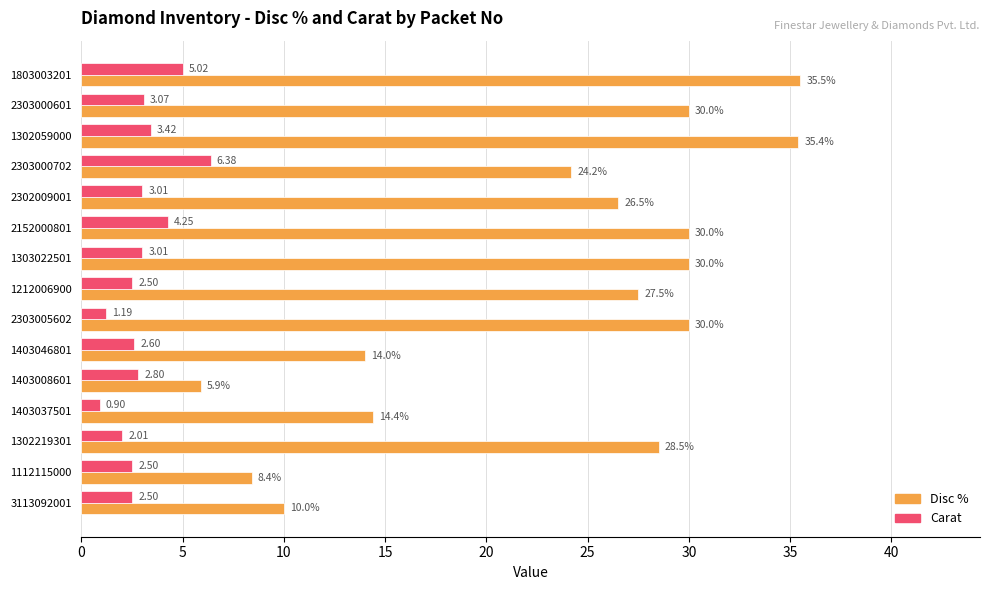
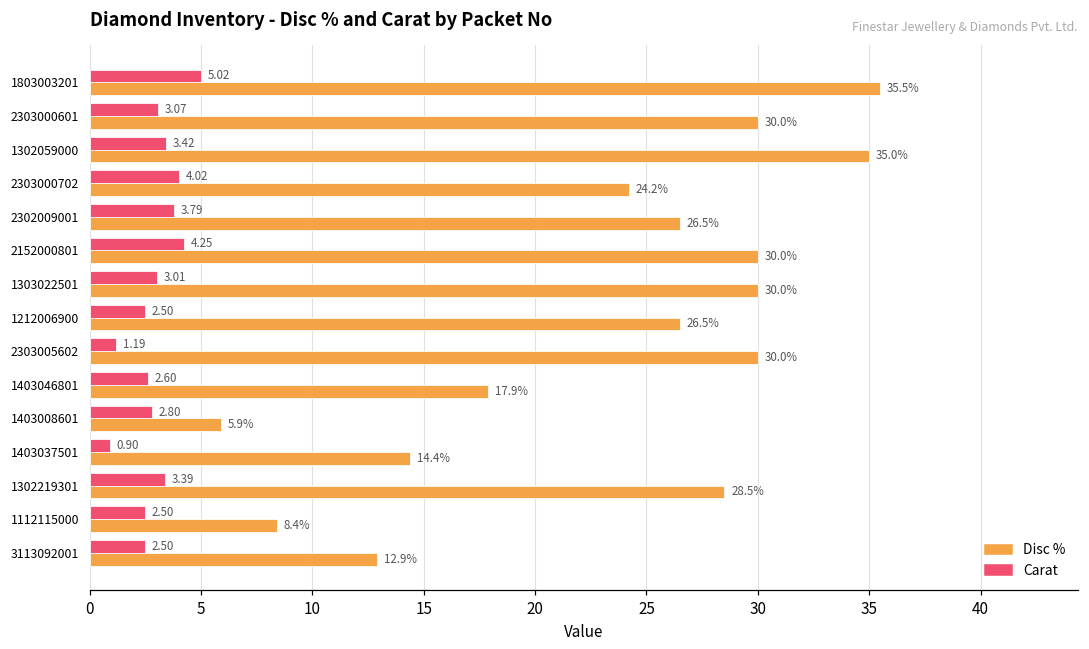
Disc %, 1302059000: 35.4% -> 35.0%
Carat, 2303000702: 6.38 -> 4.02
Carat, 2302009001: 3.01 -> 3.79
Disc %, 1212006900: 27.5% -> 26.5%
Disc %, 1403046801: 14.0% -> 17.9%
Carat, 1302219301: 2.01 -> 3.39
Disc %, 3113092001: 10.0% -> 12.9%
